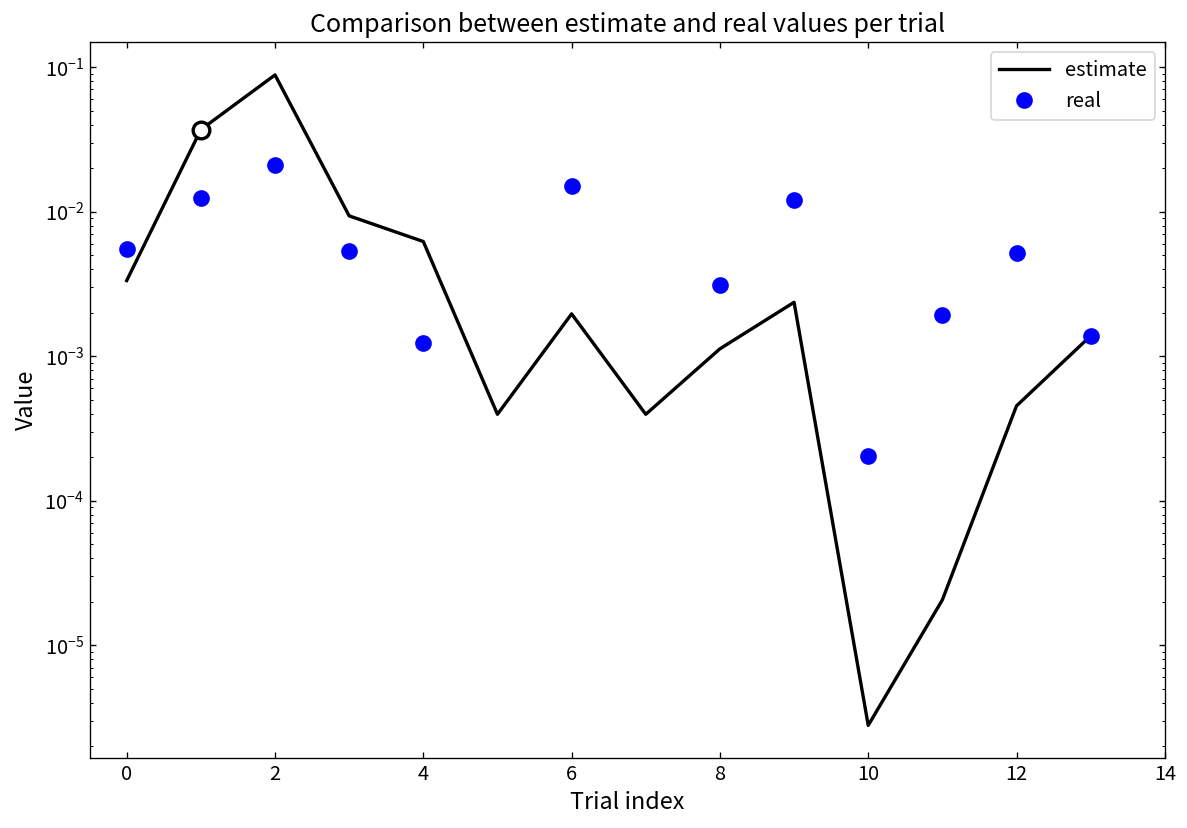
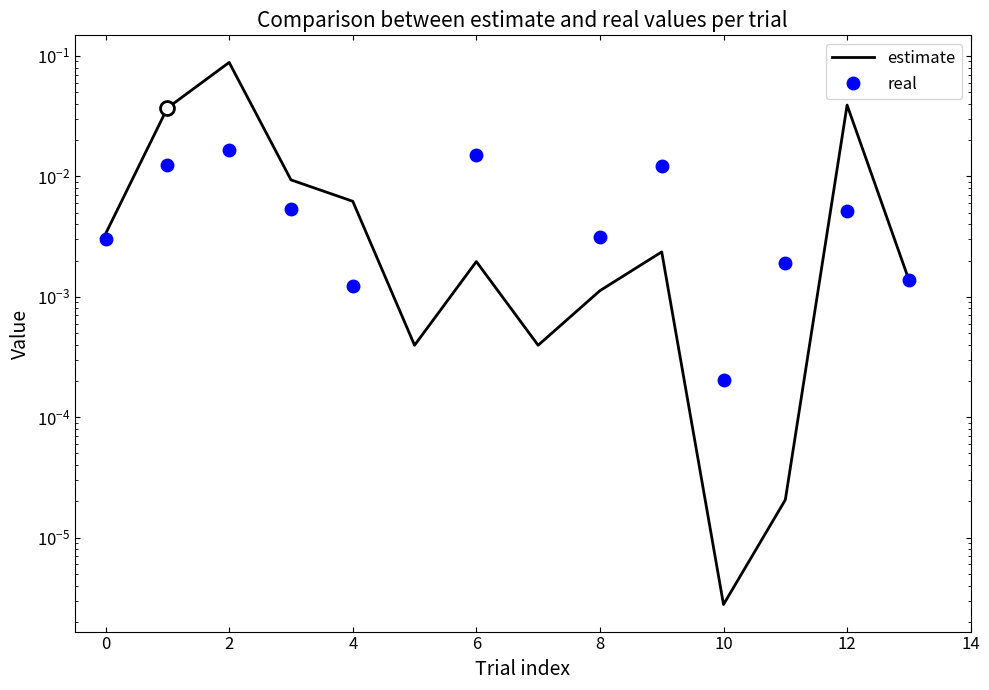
real, 0: 0.006 -> 0.0030
real, 2: 0.021 -> 0.017
estimate, 12: 0.00045 -> 0.039
